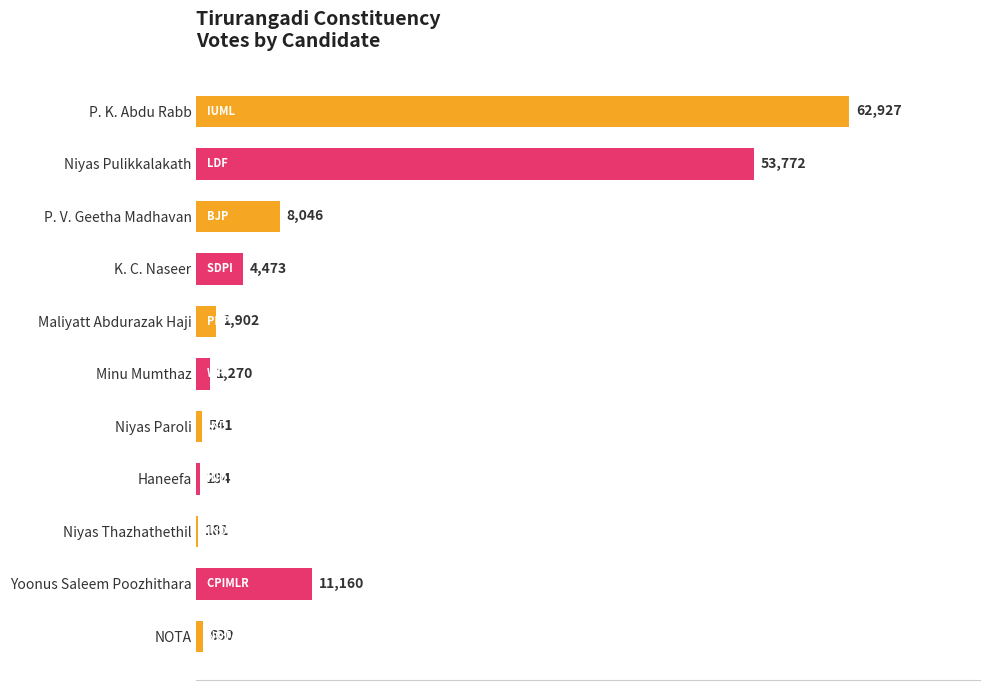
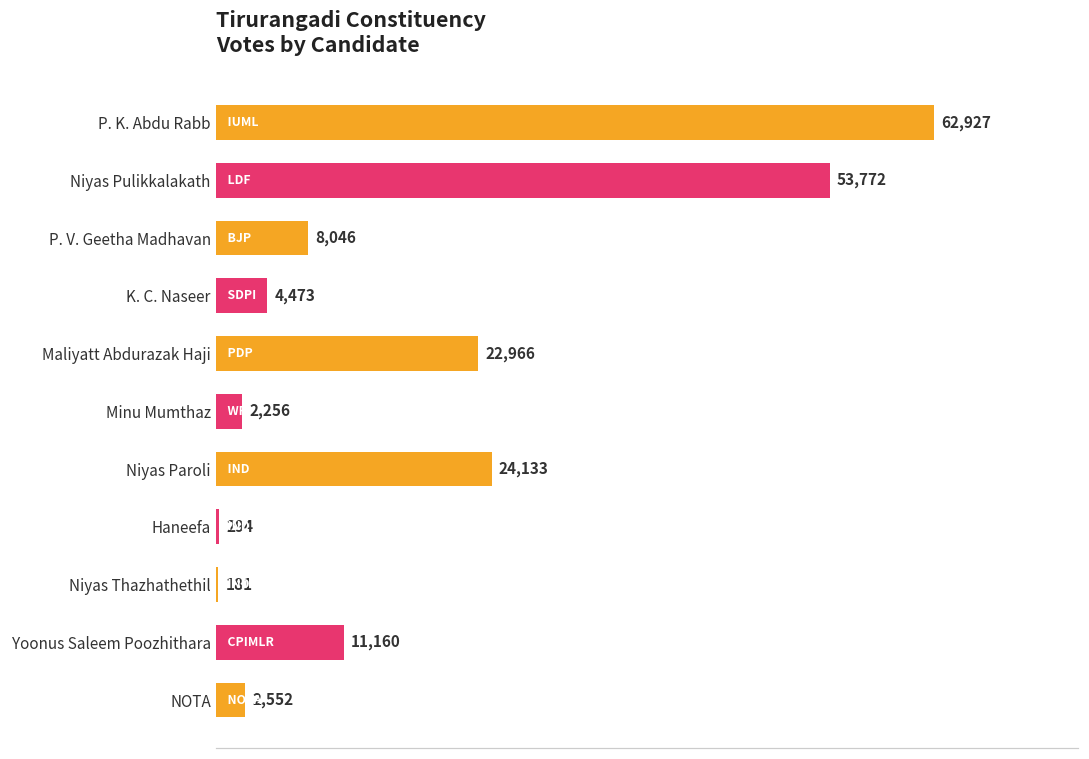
Maliyatt Abdurazak Haji: 1,902 -> 22,966
Minu Mumthaz: 1,270 -> 2,256
Niyas Paroli: 541 -> 24,133
NOTA: 630 -> 2,552
